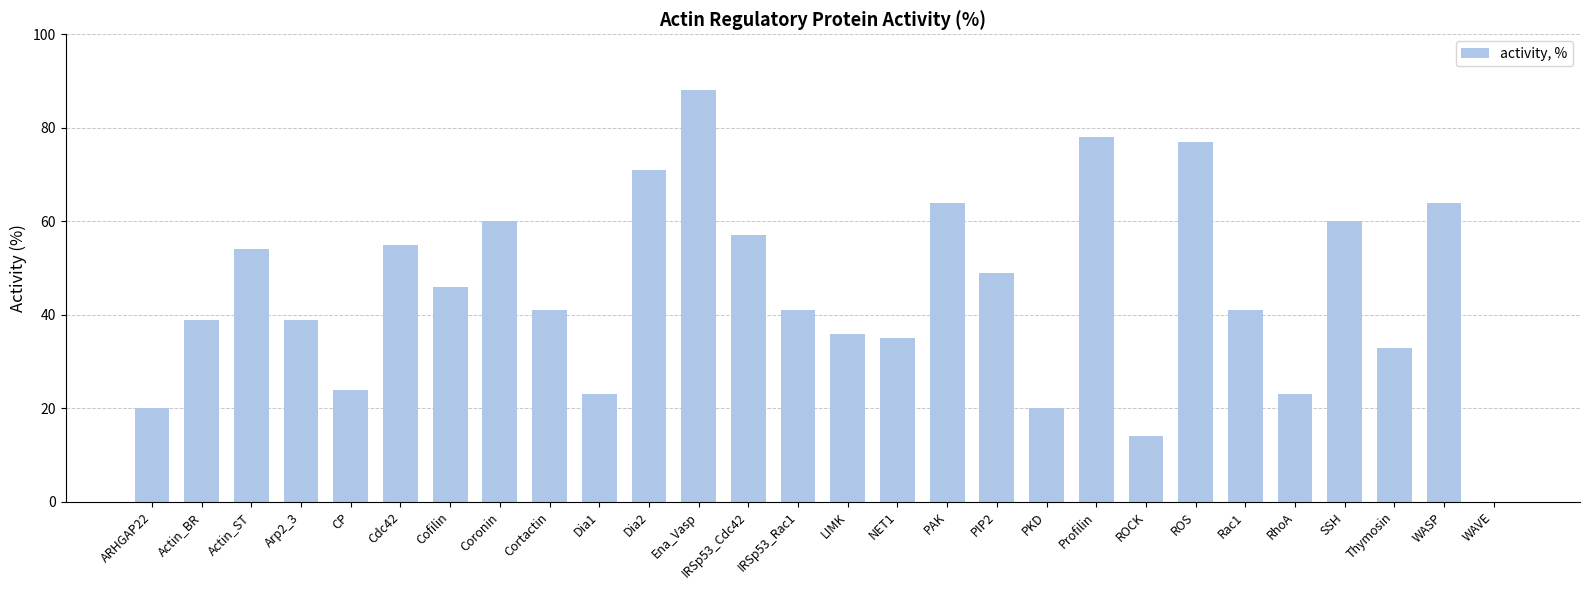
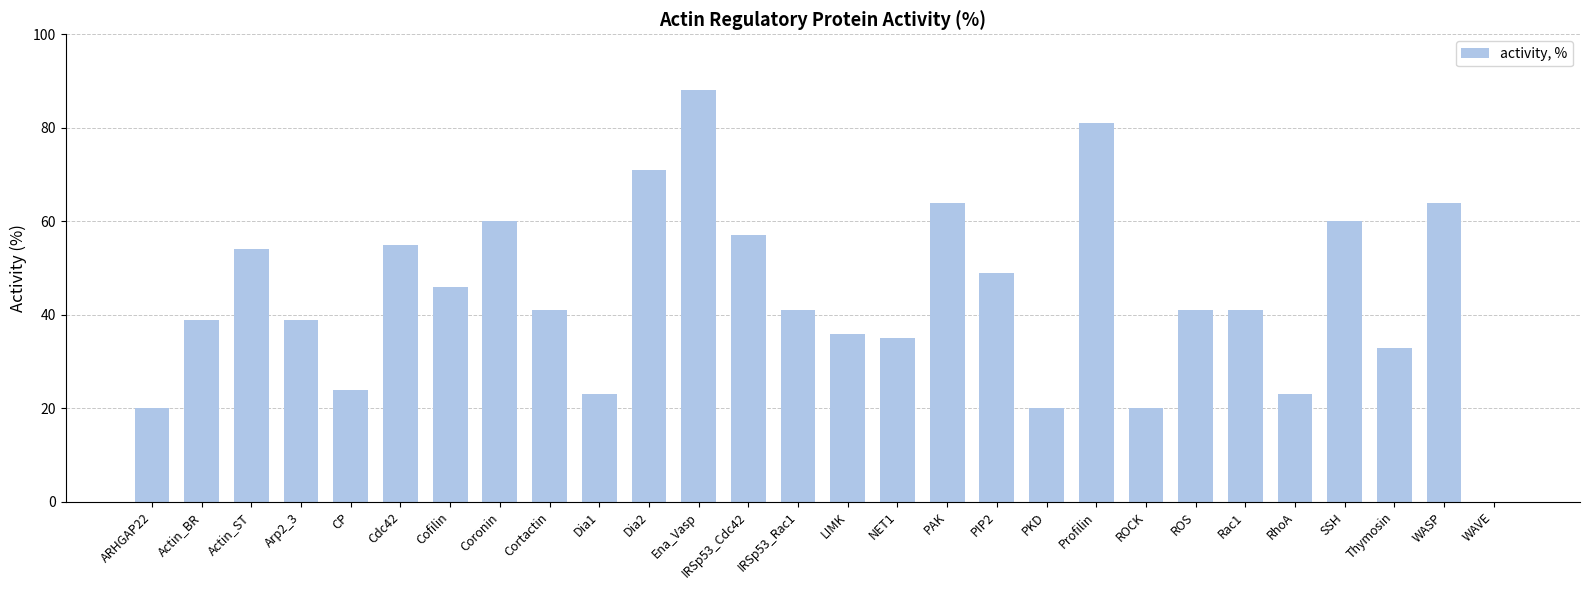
Profilin: 78 -> 81
ROCK: 14 -> 20
ROS: 77 -> 41
